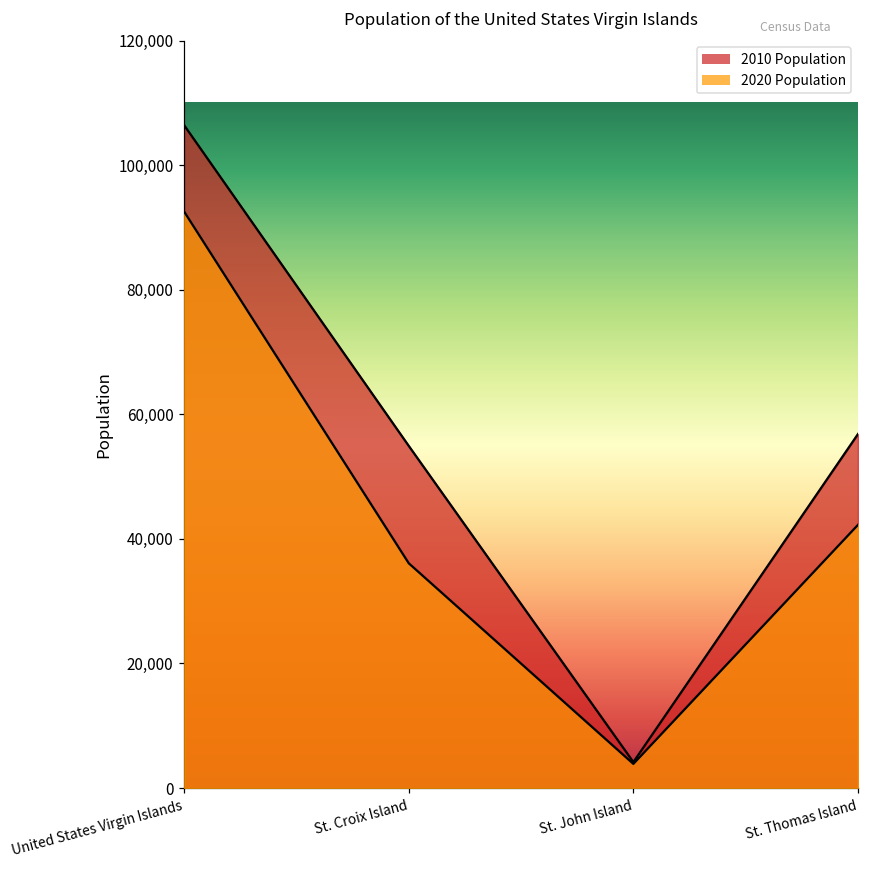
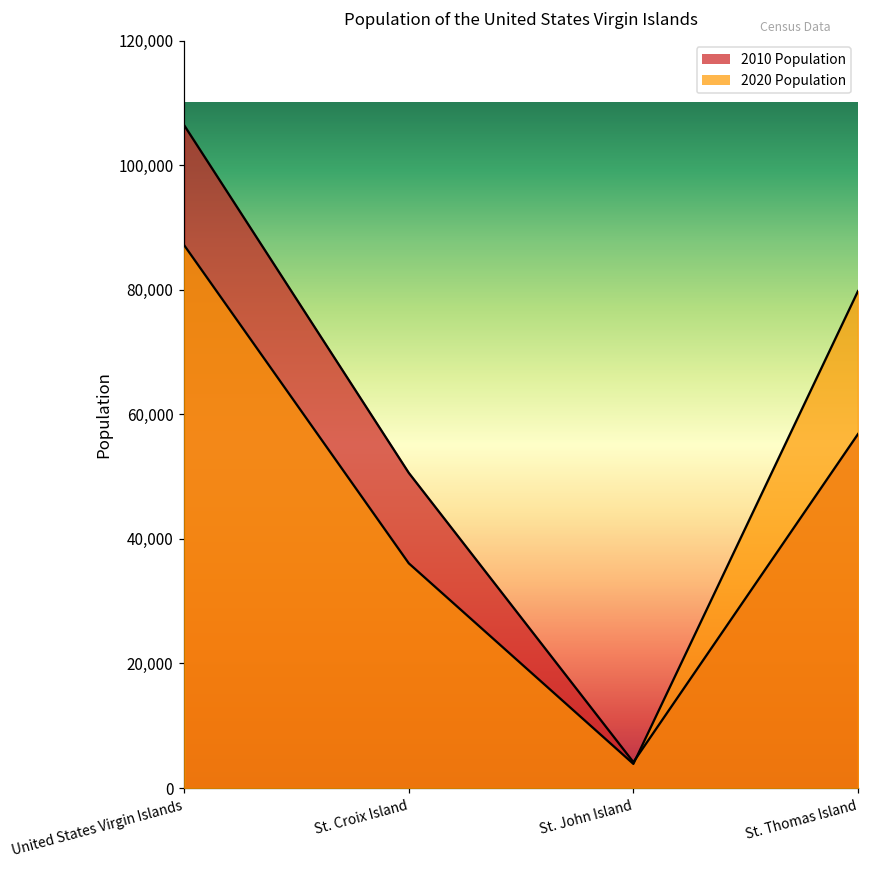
2020 Population, United States Virgin Islands: 93,000 -> 87,000
2010 Population, St. Croix Island: 55,000 -> 51,000
2020 Population, St. Thomas Island: 42,000 -> 80,000
